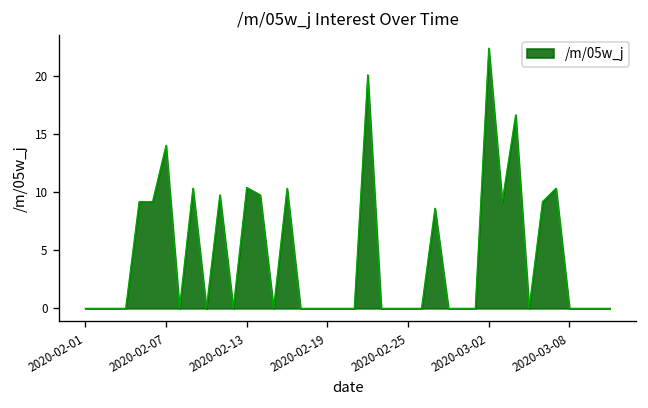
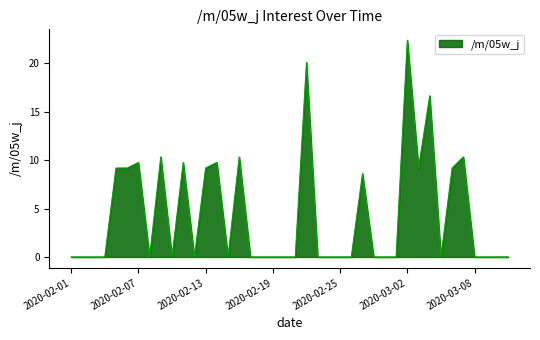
2020-02-07: 14 -> 10
2020-02-13: 10 -> 9
